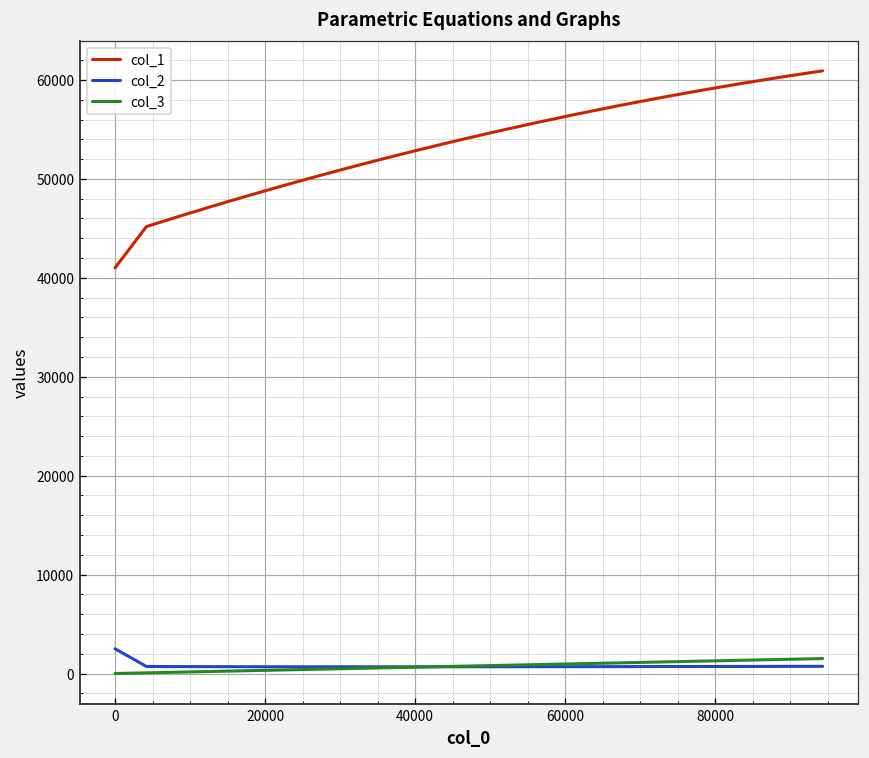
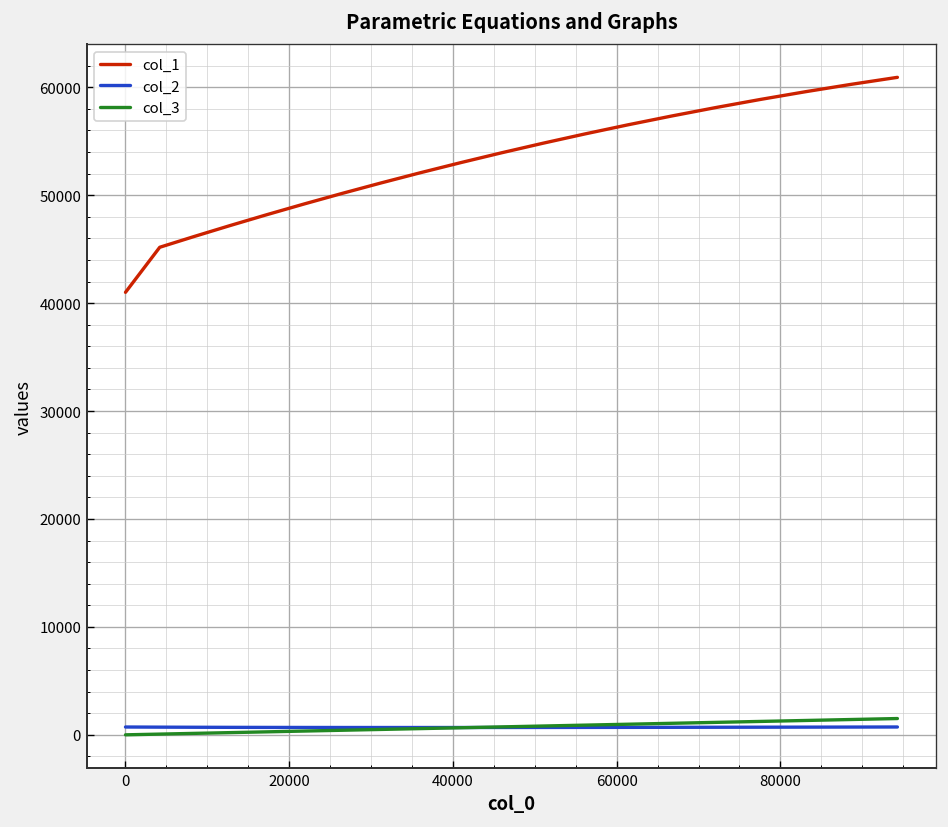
col_2, 0: 3000 -> 1000
